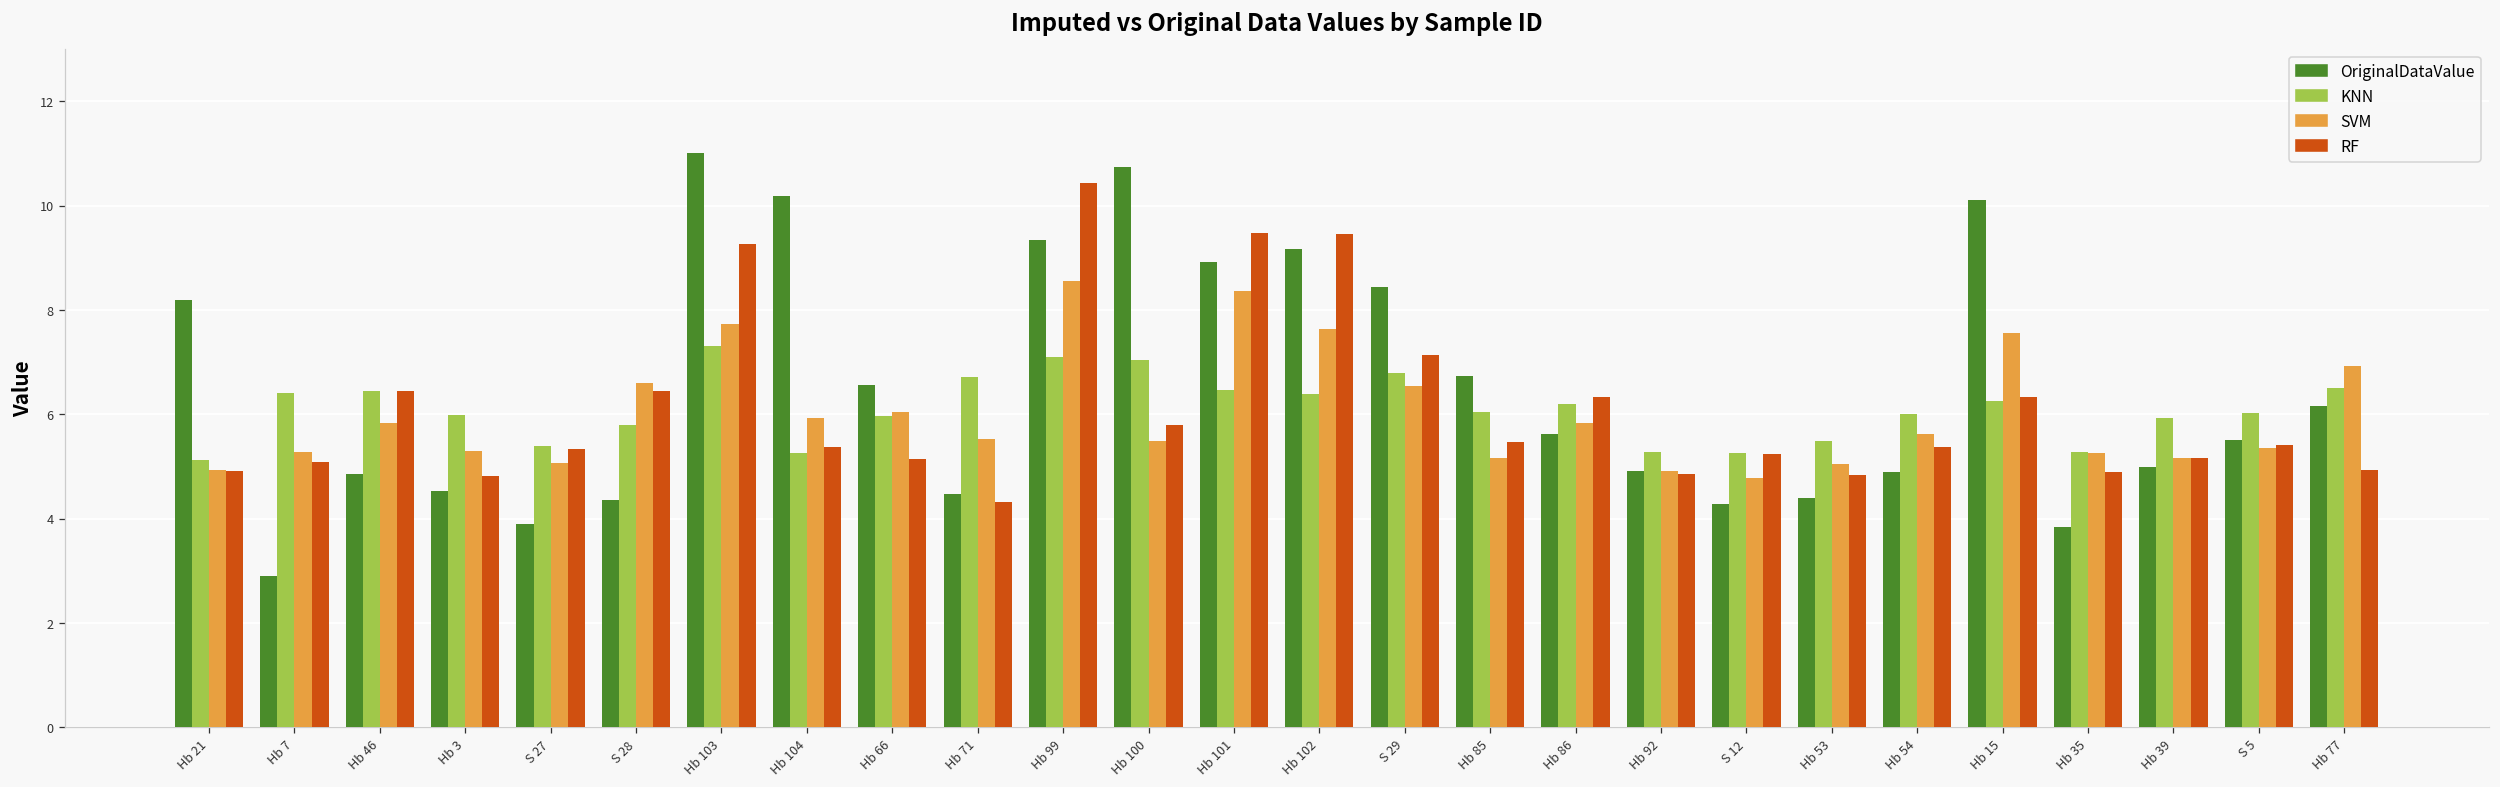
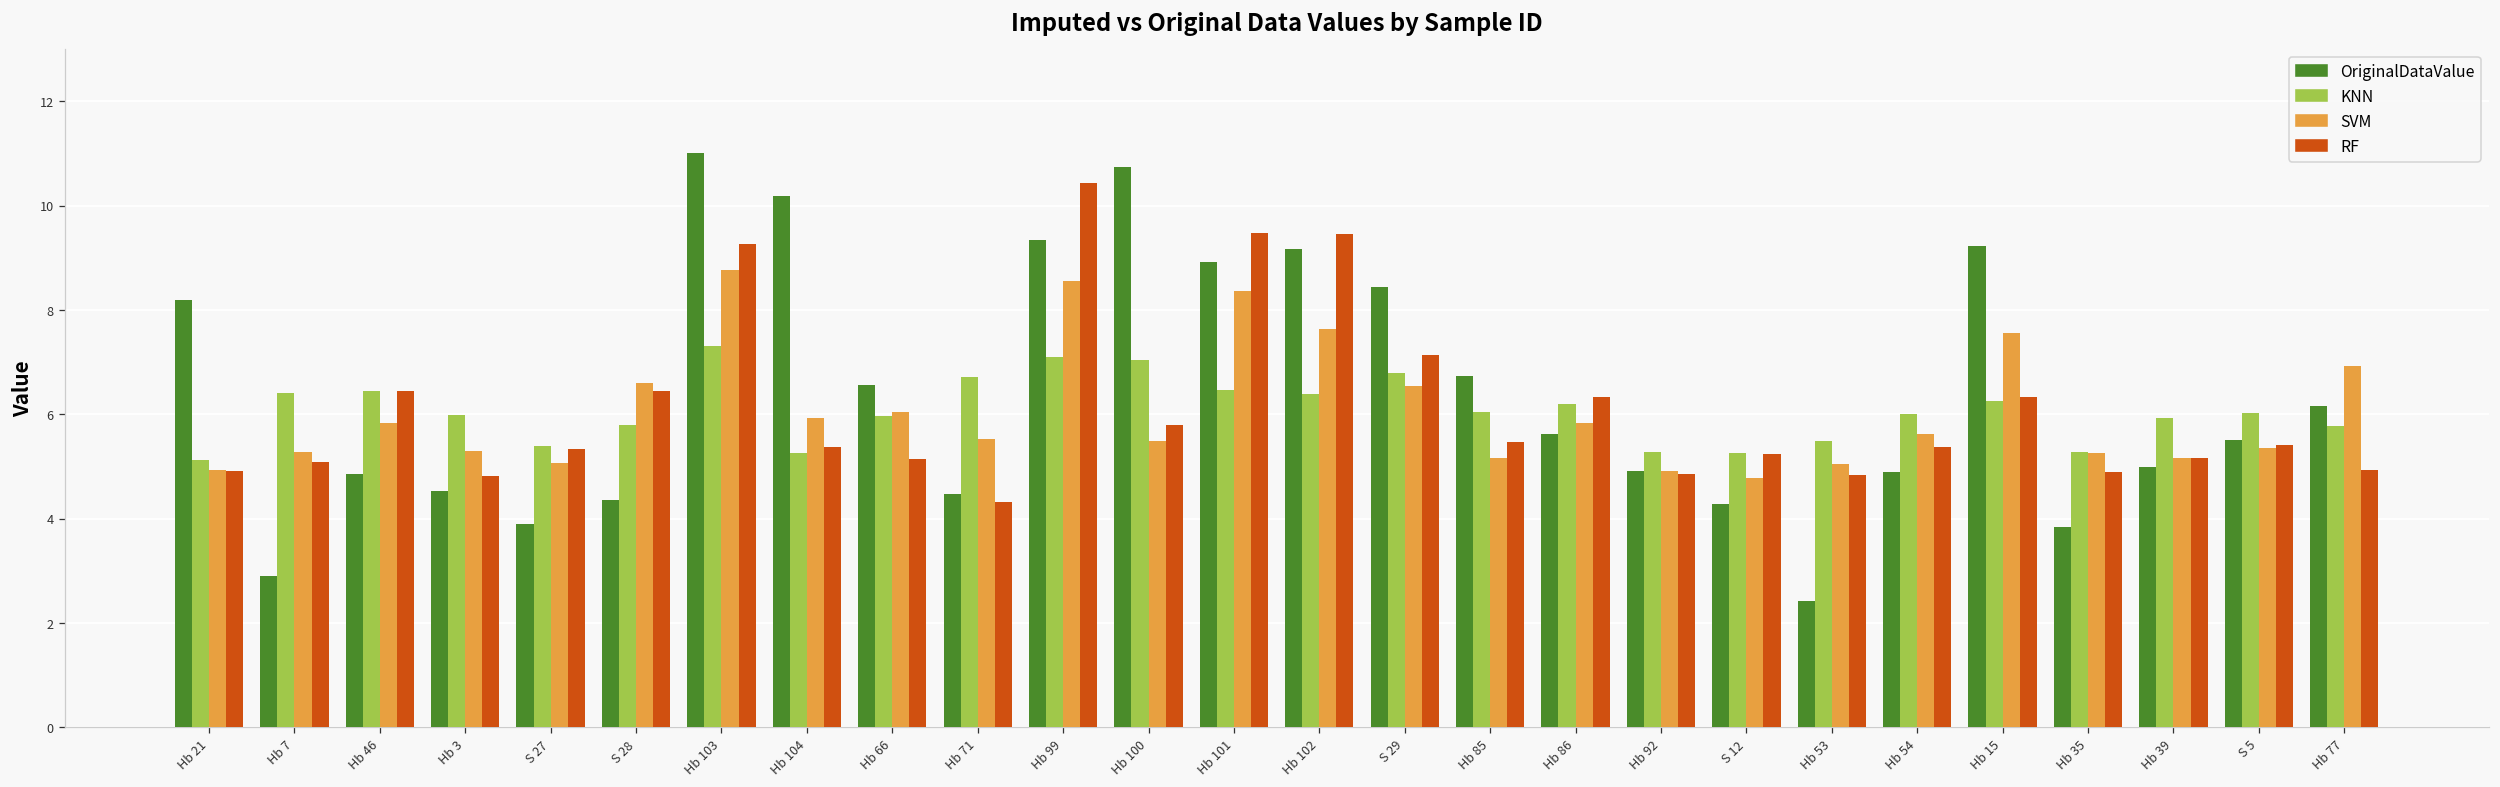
SVM, Hb 103: 7.7 -> 8.8
OriginalDataValue, Hb 53: 4.4 -> 2.4
OriginalDataValue, Hb 15: 10.1 -> 9.2
KNN, Hb 77: 6.5 -> 5.8
